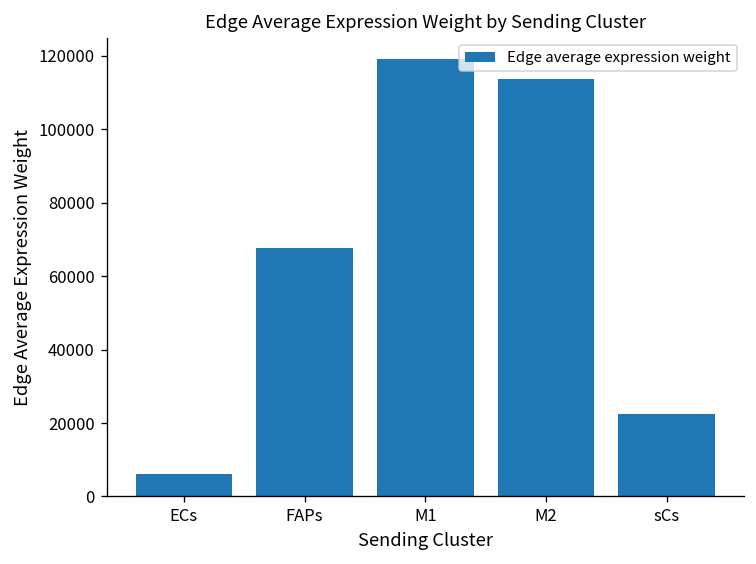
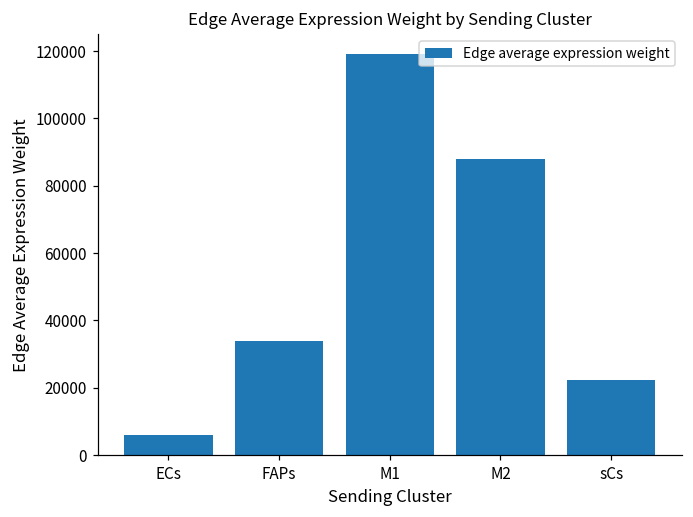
FAPs: 68000 -> 34000
M2: 114000 -> 88000
